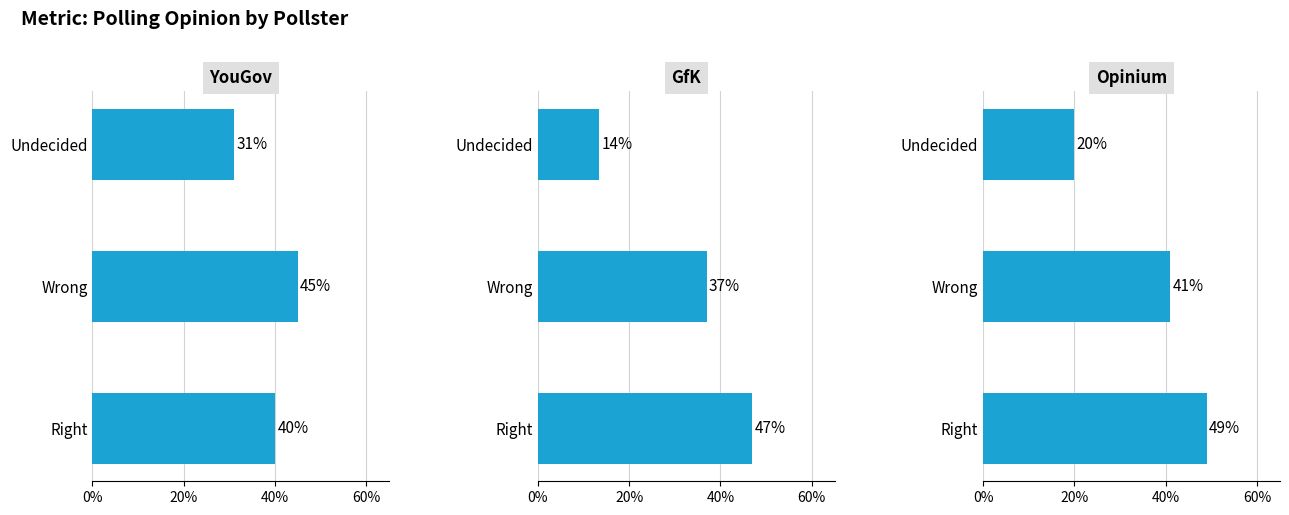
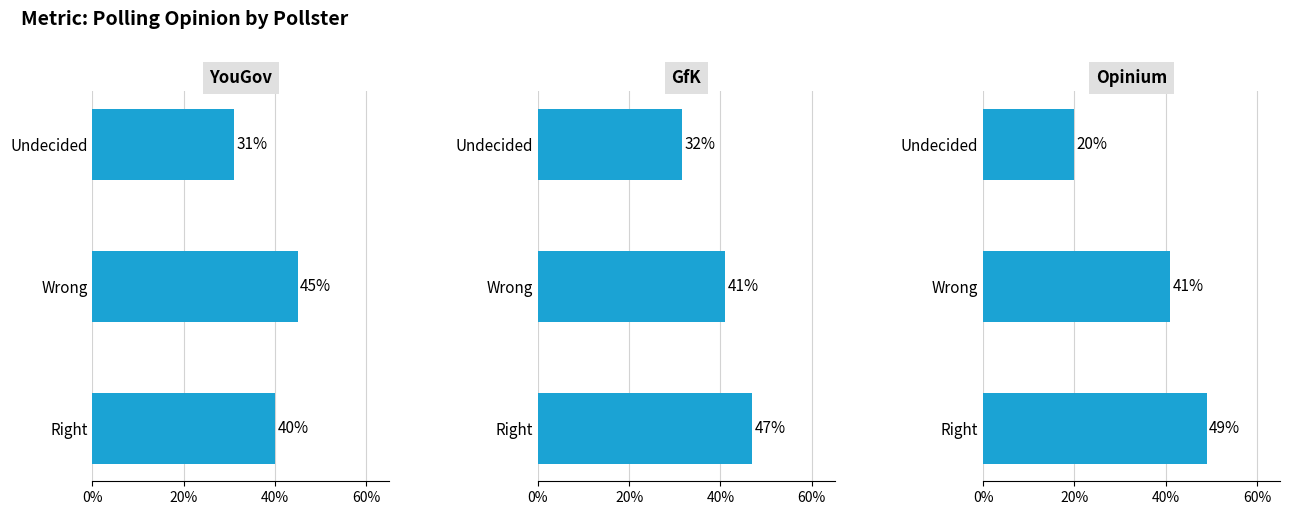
GfK, Undecided: 14% -> 32%
GfK, Wrong: 37% -> 41%
